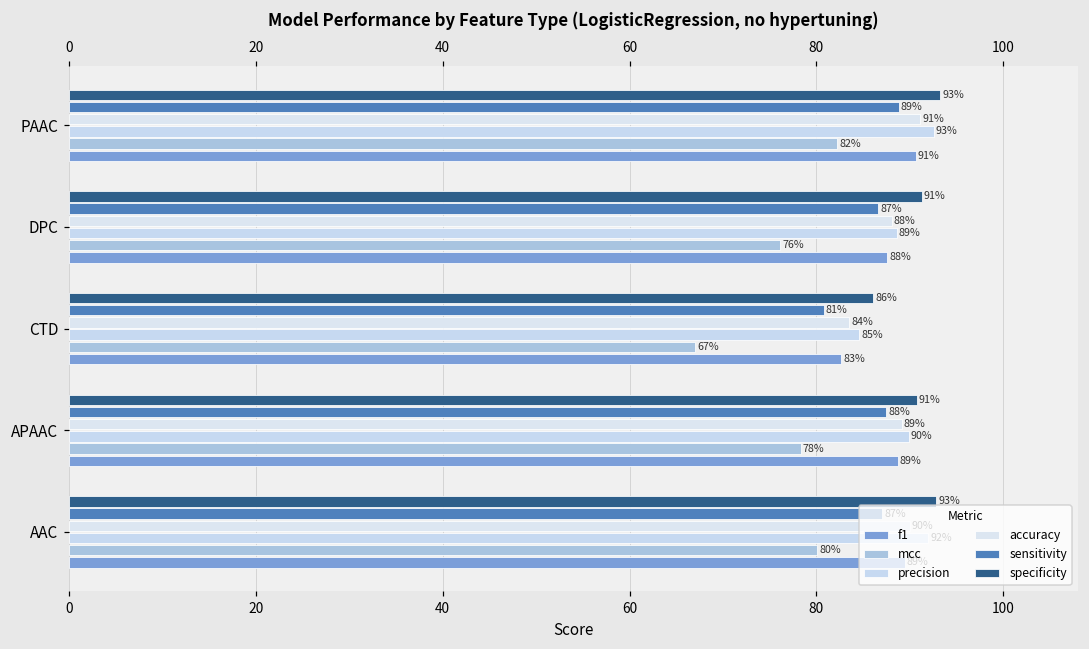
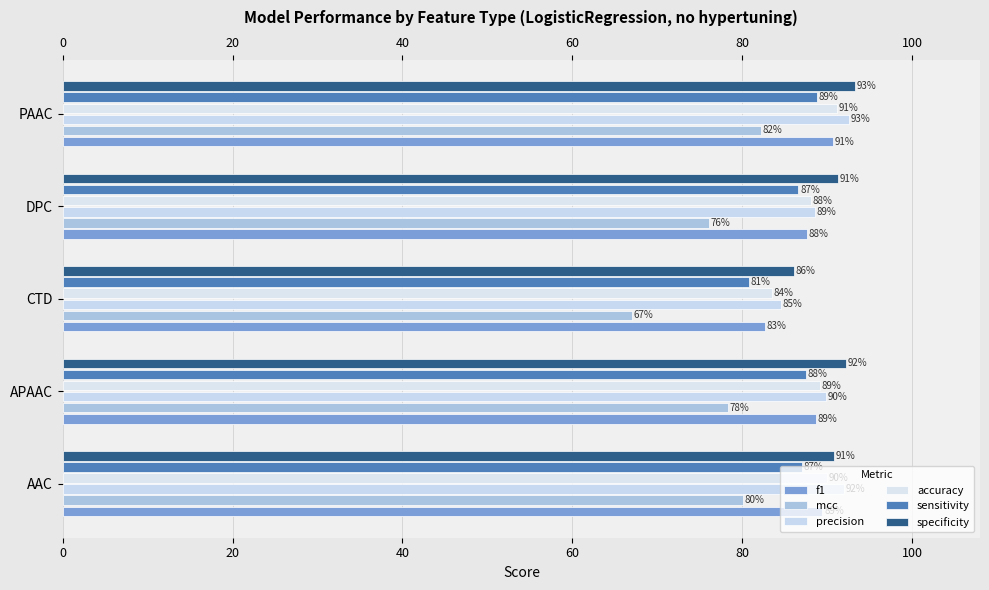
specificity, APAAC: 91% -> 92%
specificity, AAC: 93% -> 91%
